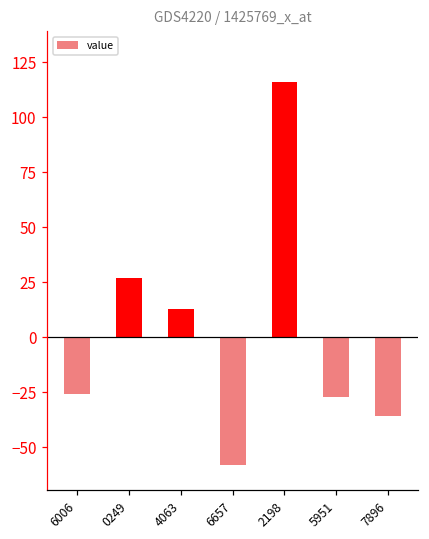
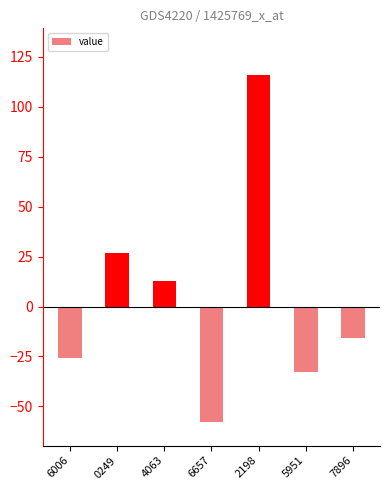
5951: -27 -> -33
7896: -36 -> -16
